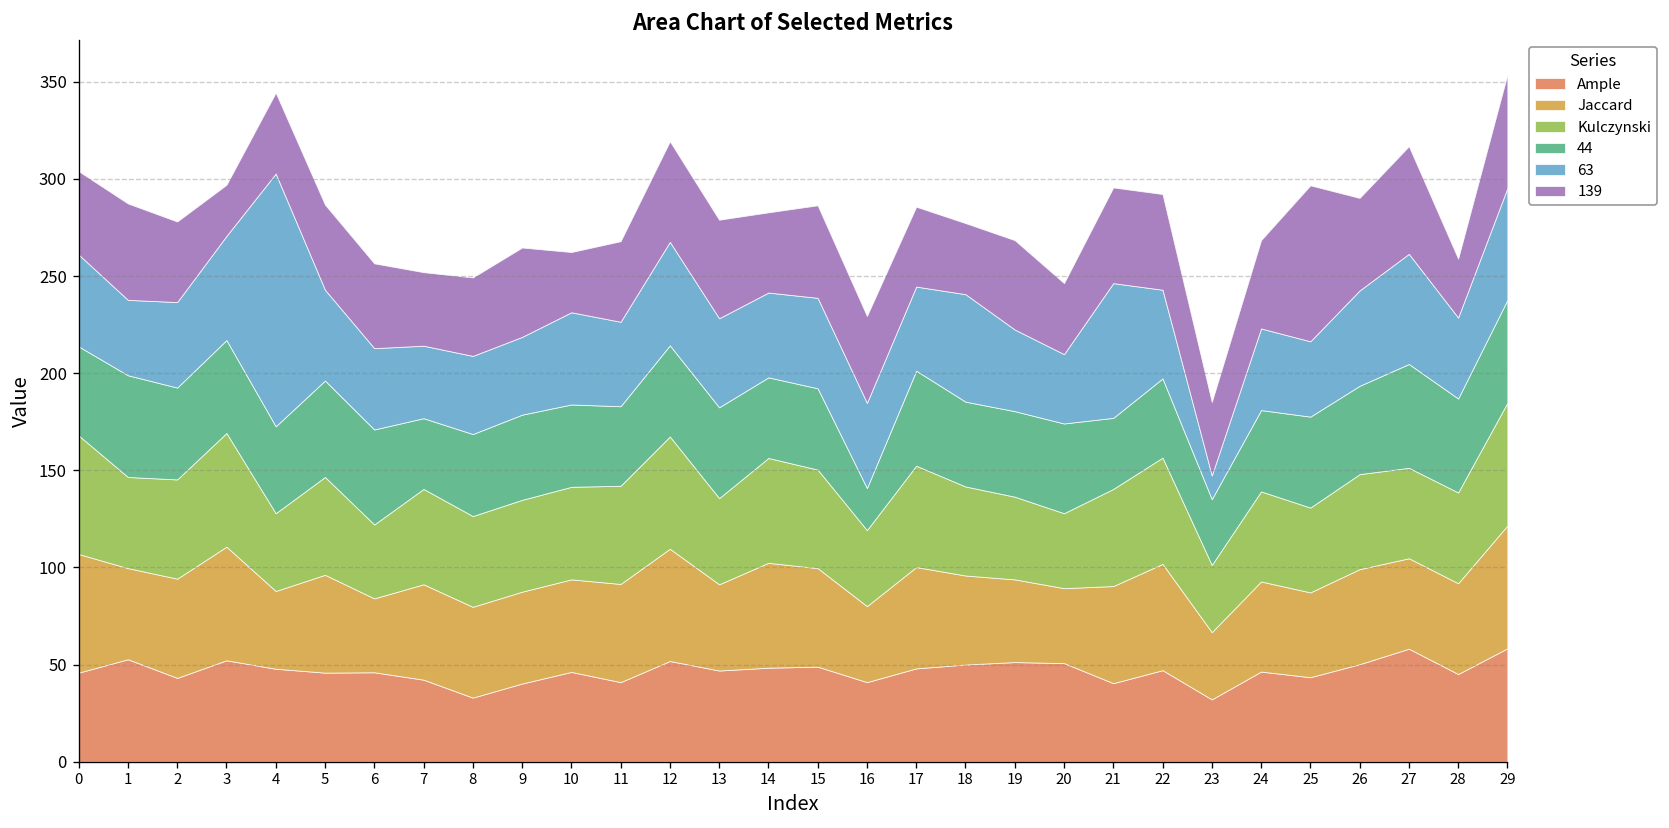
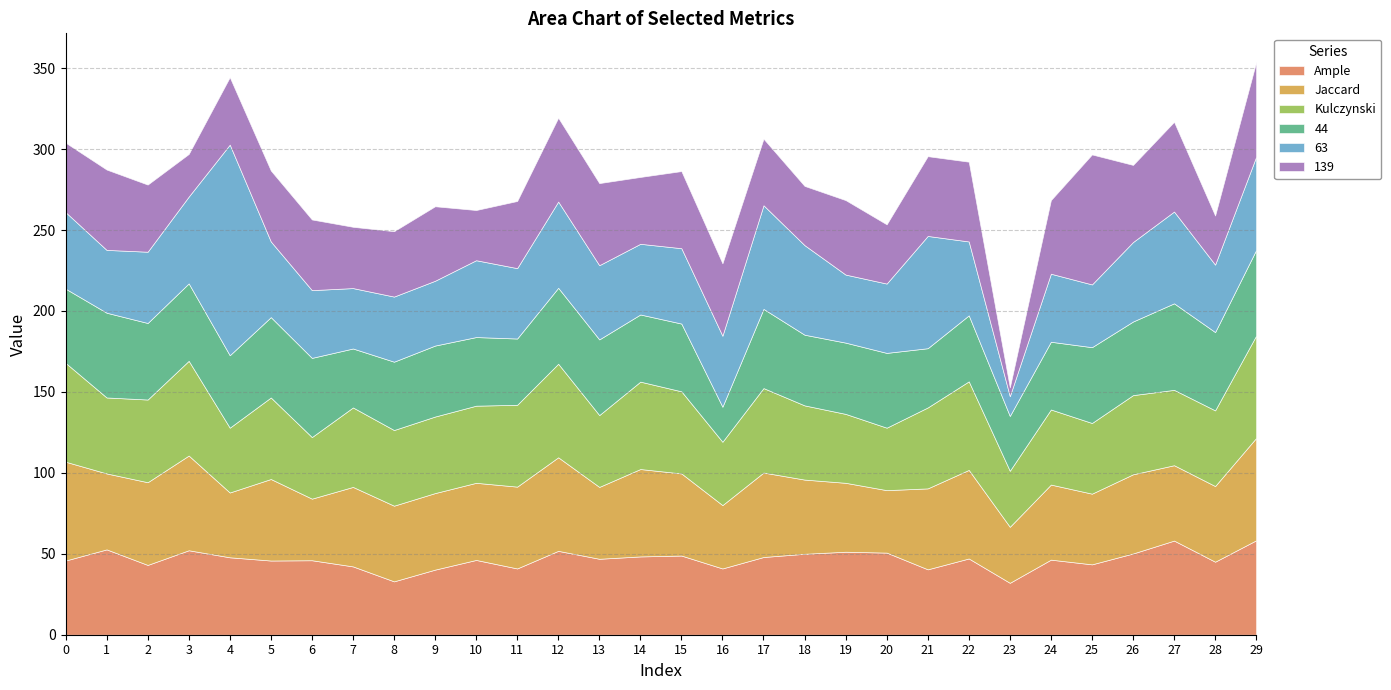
63, 17: 43 -> 64
63, 20: 36 -> 43
139, 23: 38 -> 5
